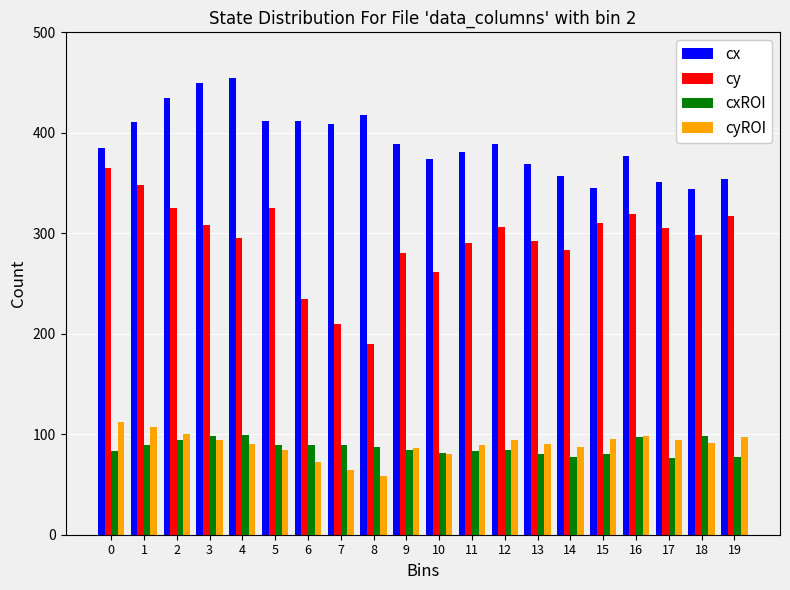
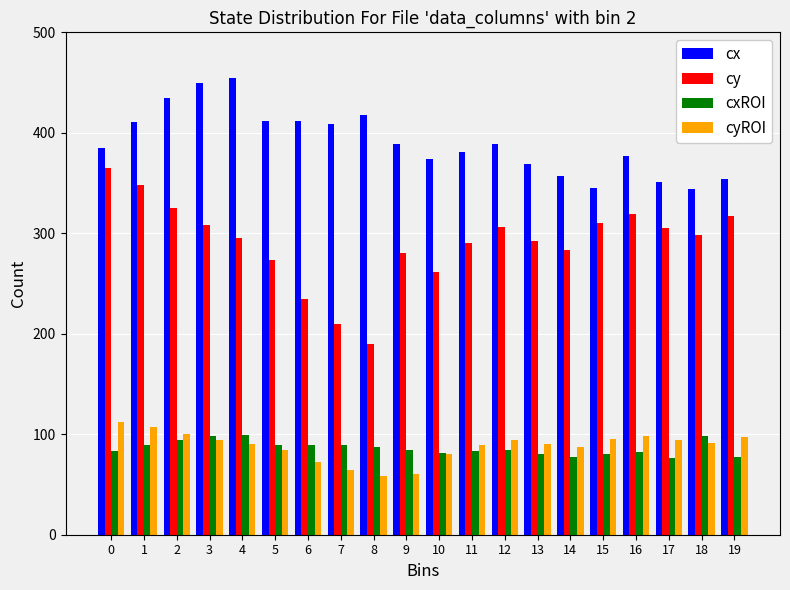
cy, 5: 325 -> 273
cyROI, 9: 86 -> 60
cxROI, 16: 97 -> 82
